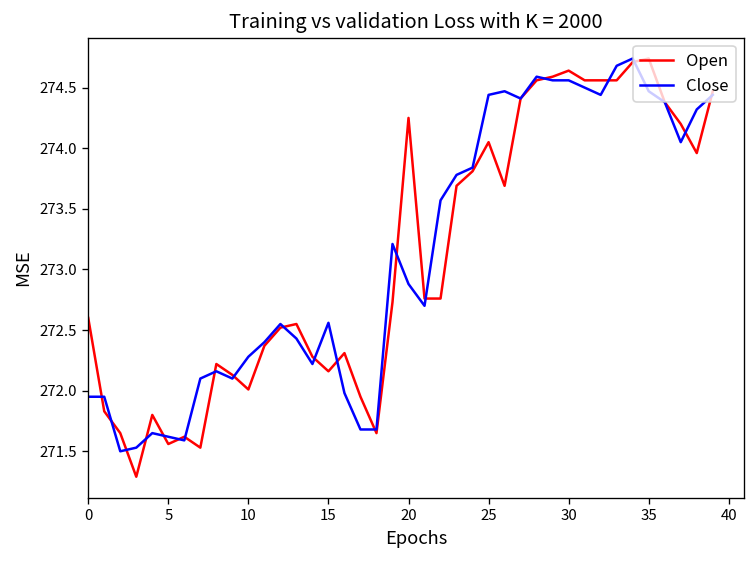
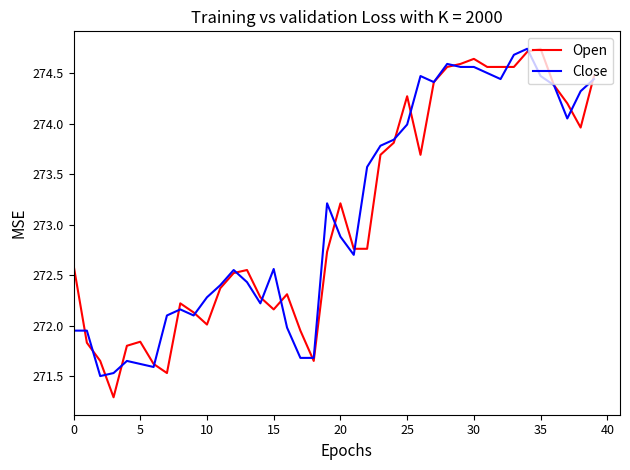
Open, 5: 271.56 -> 271.84
Open, 20: 274.25 -> 273.21
Open, 25: 274.05 -> 274.27
Close, 25: 274.44 -> 273.99
